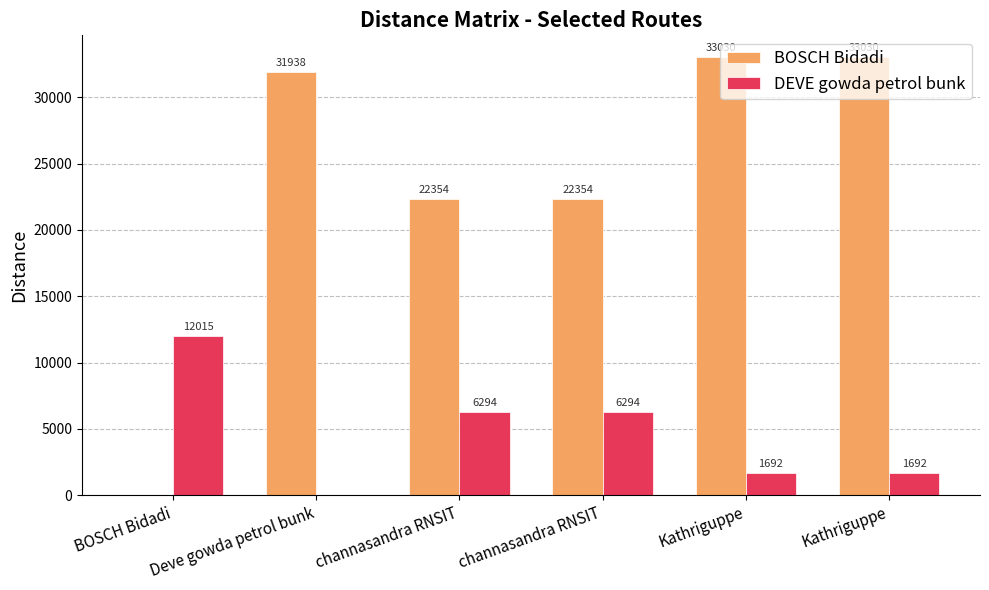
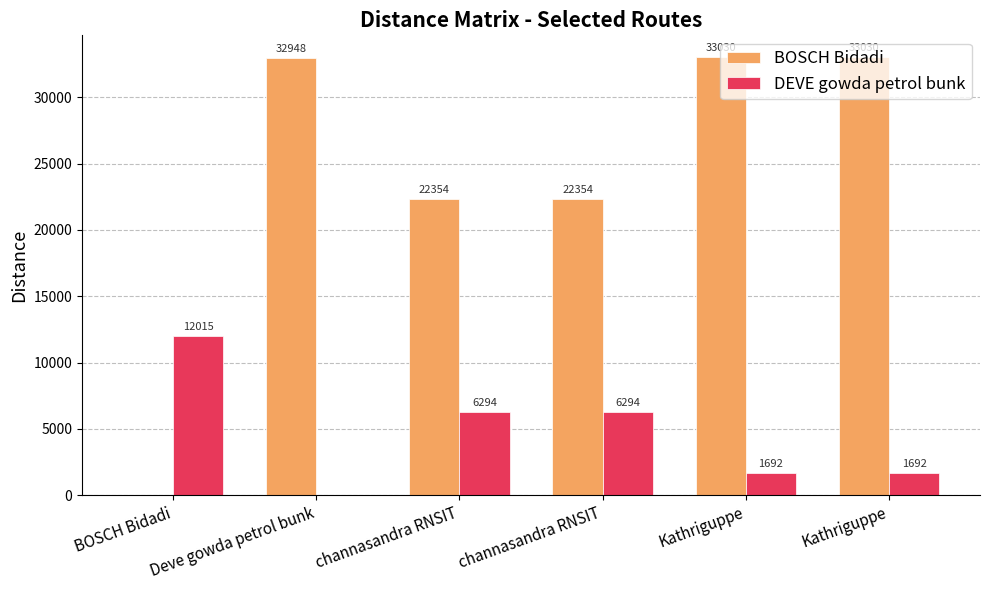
BOSCH Bidadi, Deve gowda petrol bunk: 31938 -> 32948
